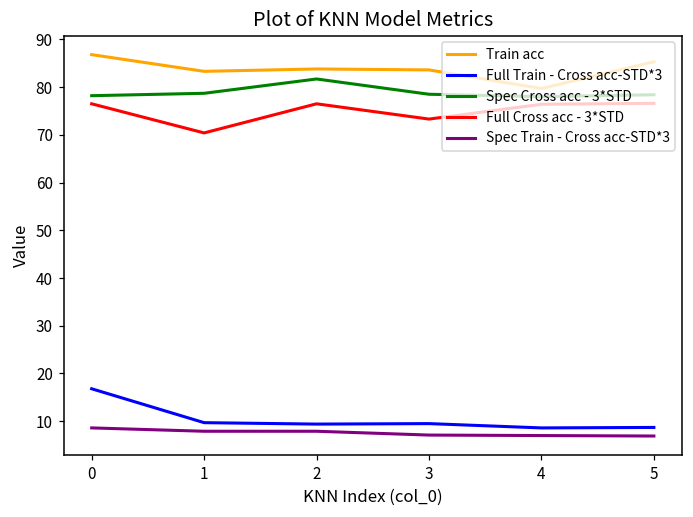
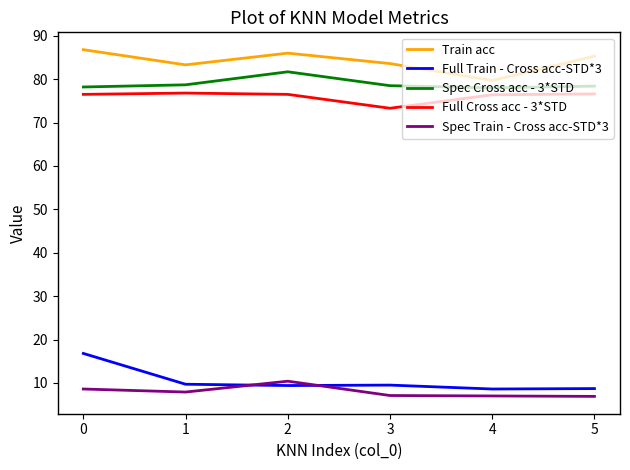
Full Cross acc - 3*STD, 1: 70 -> 77
Train acc, 2: 84 -> 86
Spec Train - Cross acc-STD*3, 2: 8 -> 10
